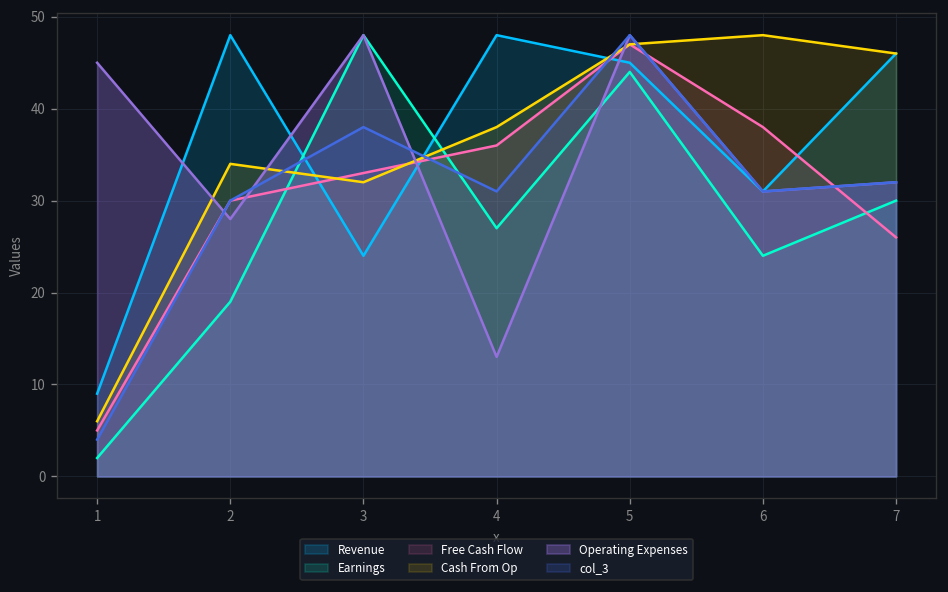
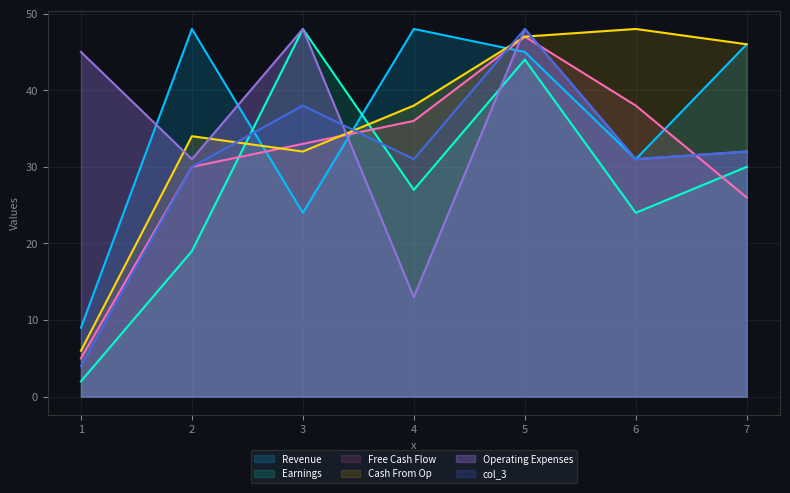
Operating Expenses, 2: 28 -> 31
